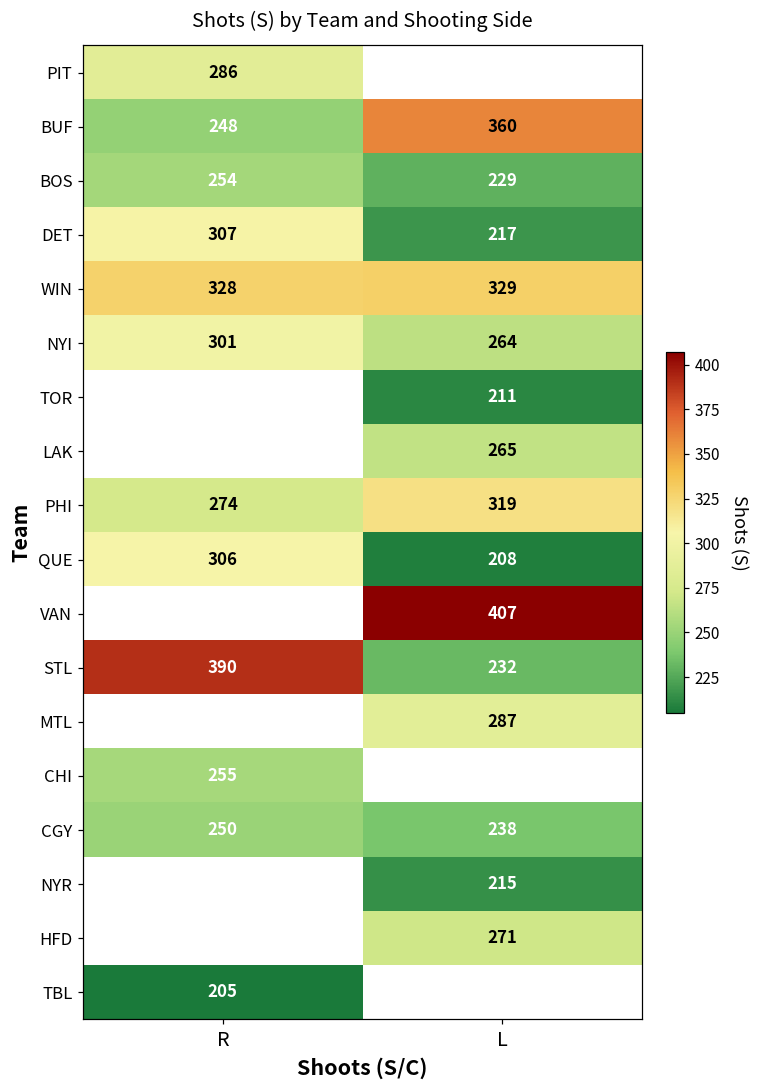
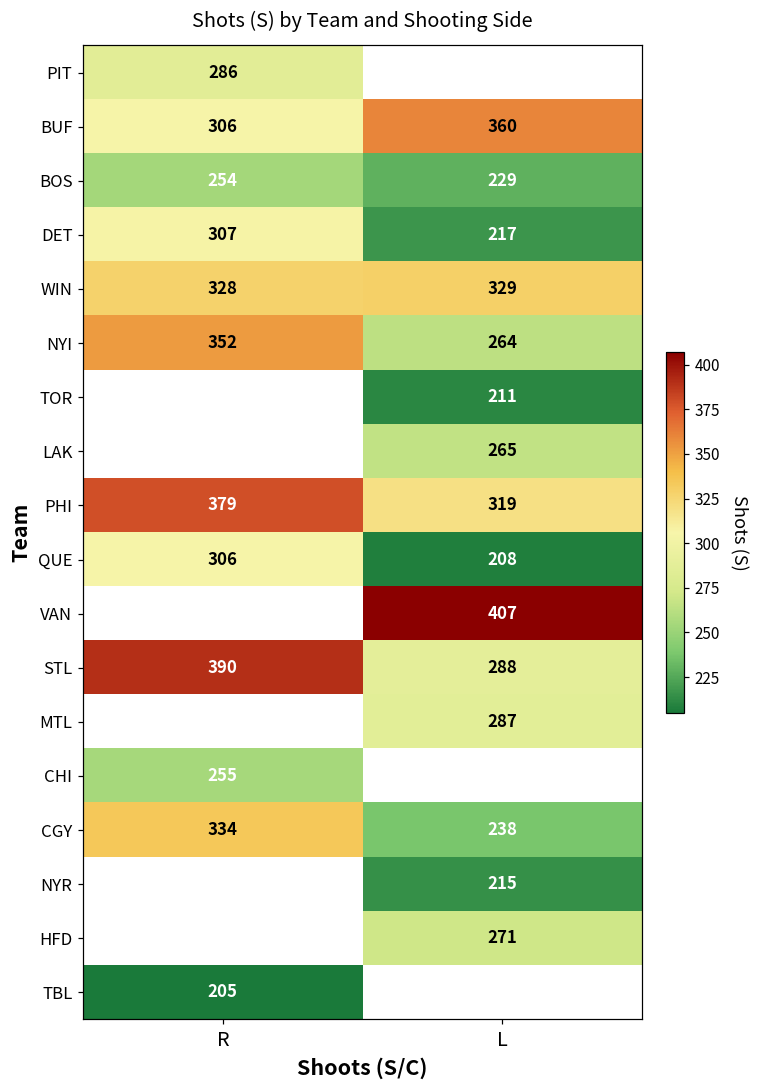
BUF, R: 248 -> 306
NYI, R: 301 -> 352
PHI, R: 274 -> 379
STL, L: 232 -> 288
CGY, R: 250 -> 334
